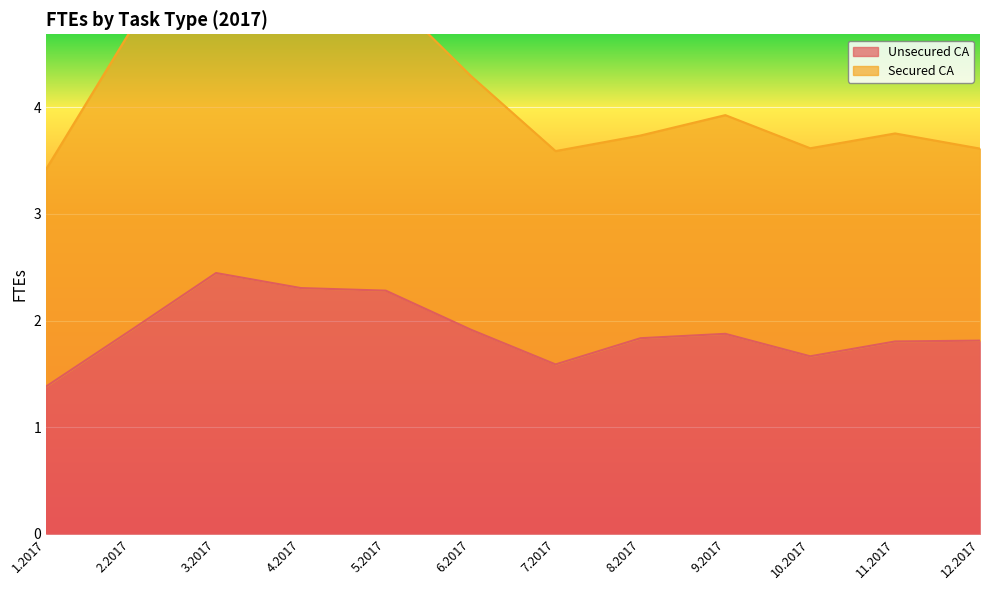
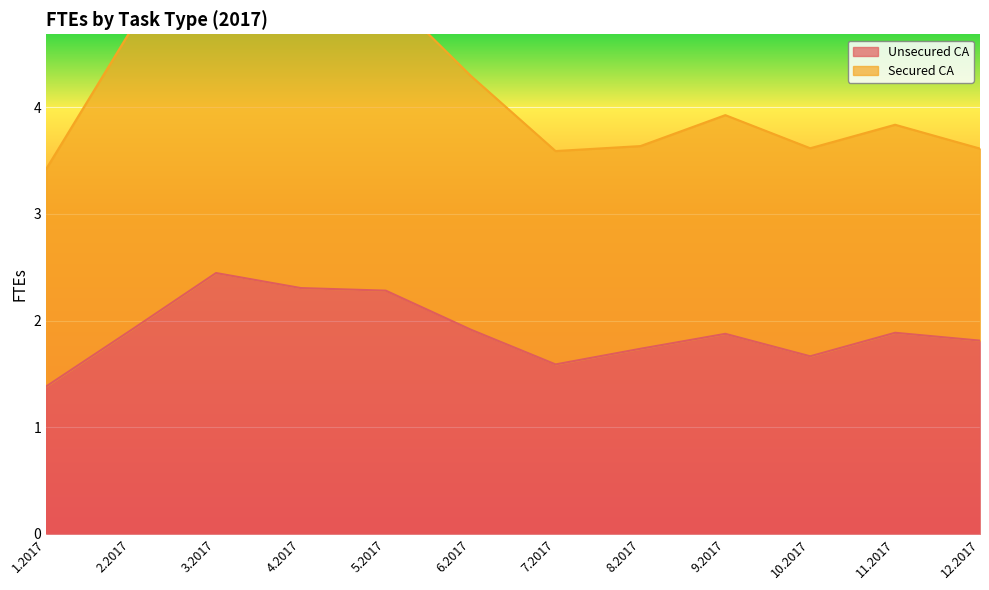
Unsecured CA, 8.2017: 1.83 -> 1.74
Unsecured CA, 11.2017: 1.80 -> 1.89
